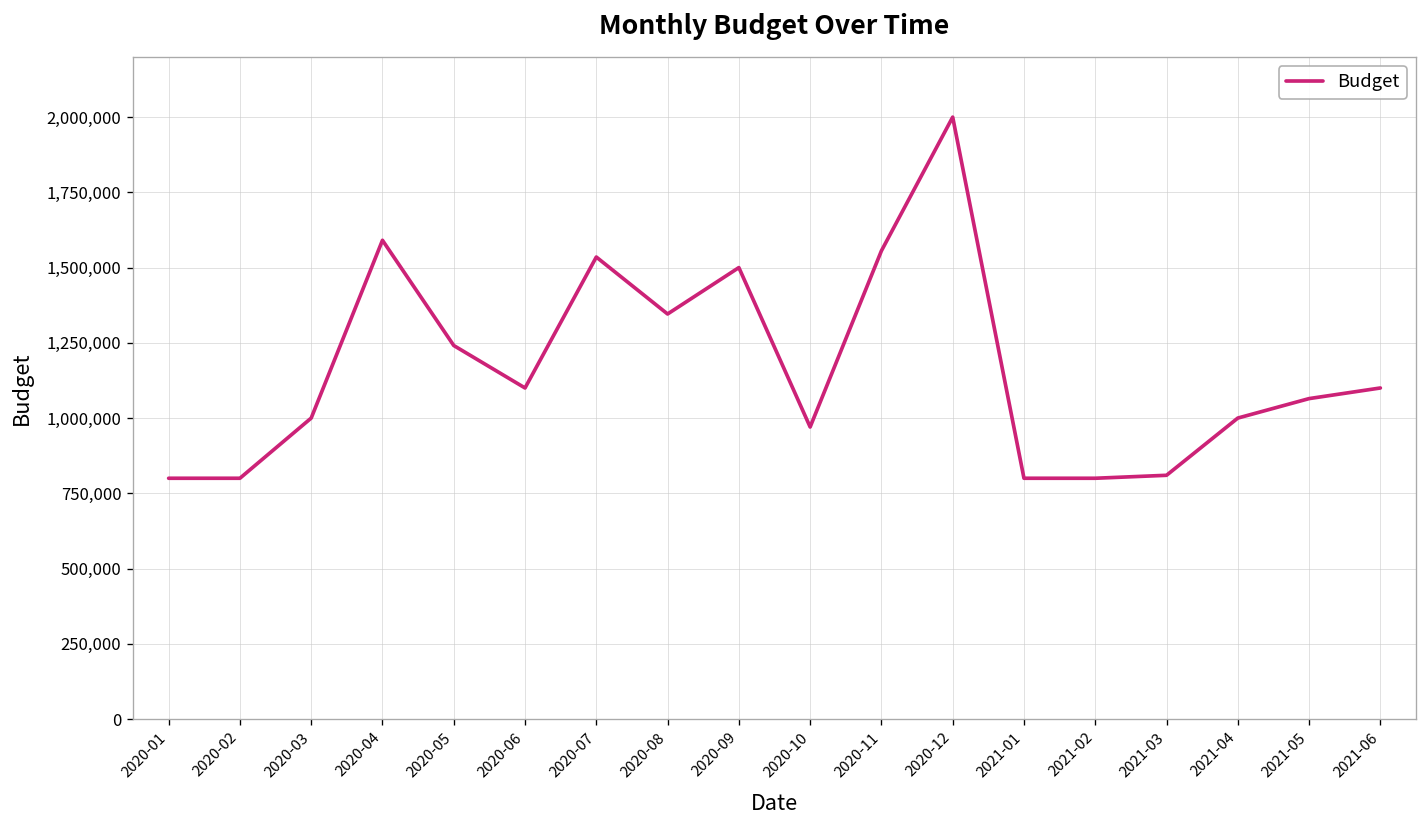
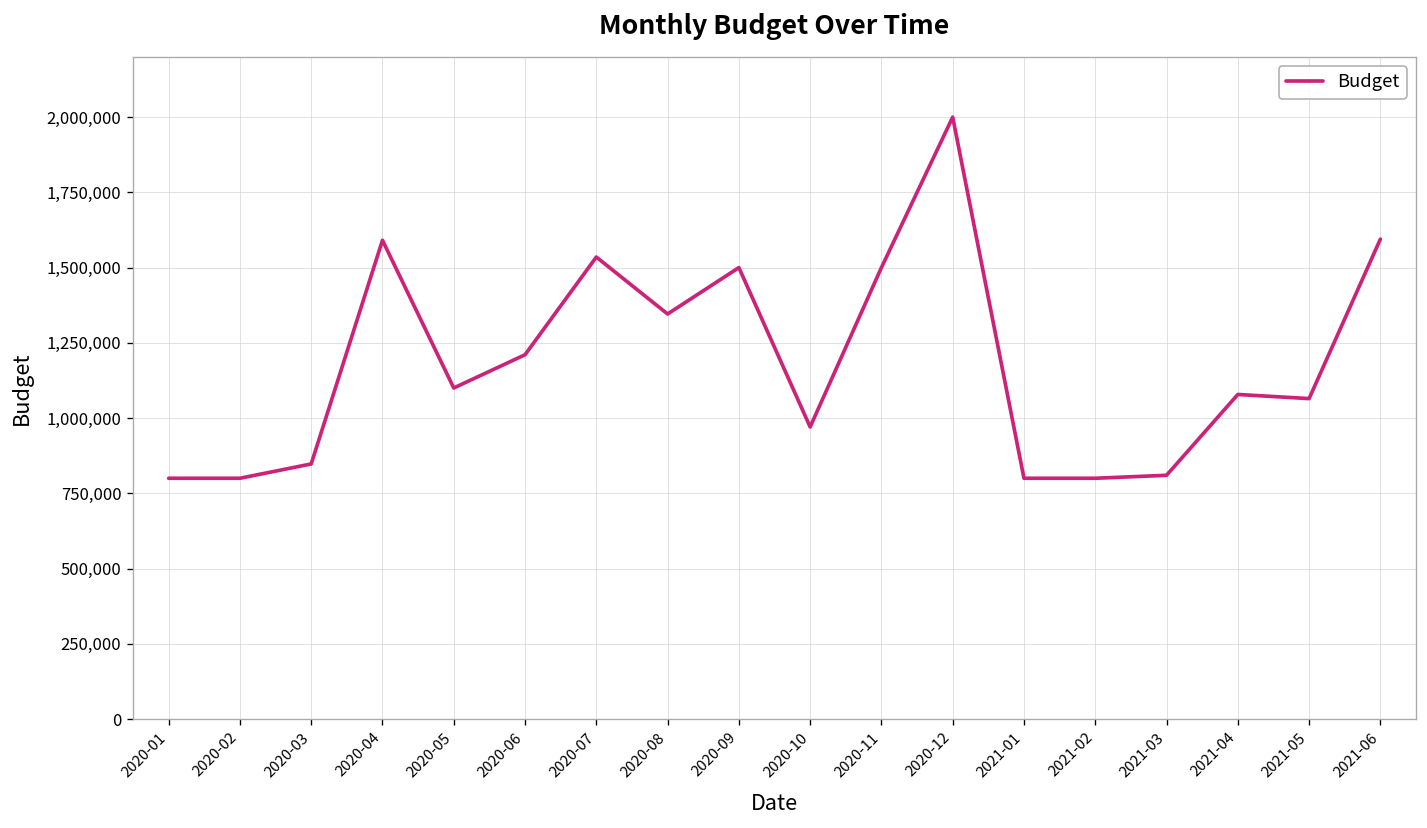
2020-03: 1,000,000 -> 850,000
2020-05: 1,240,000 -> 1,100,000
2020-06: 1,100,000 -> 1,210,000
2020-11: 1,560,000 -> 1,500,000
2021-04: 1,000,000 -> 1,080,000
2021-06: 1,100,000 -> 1,590,000
